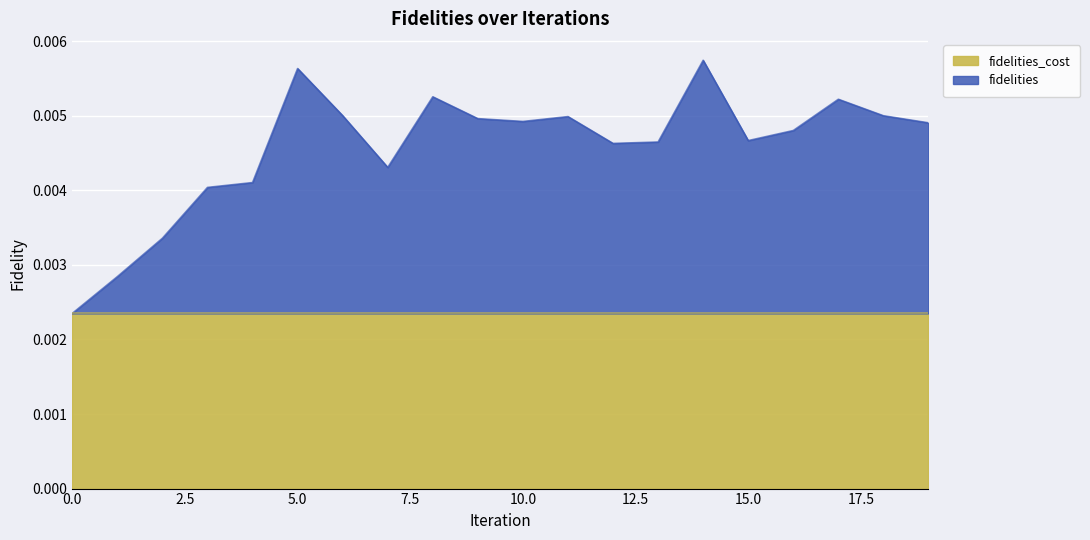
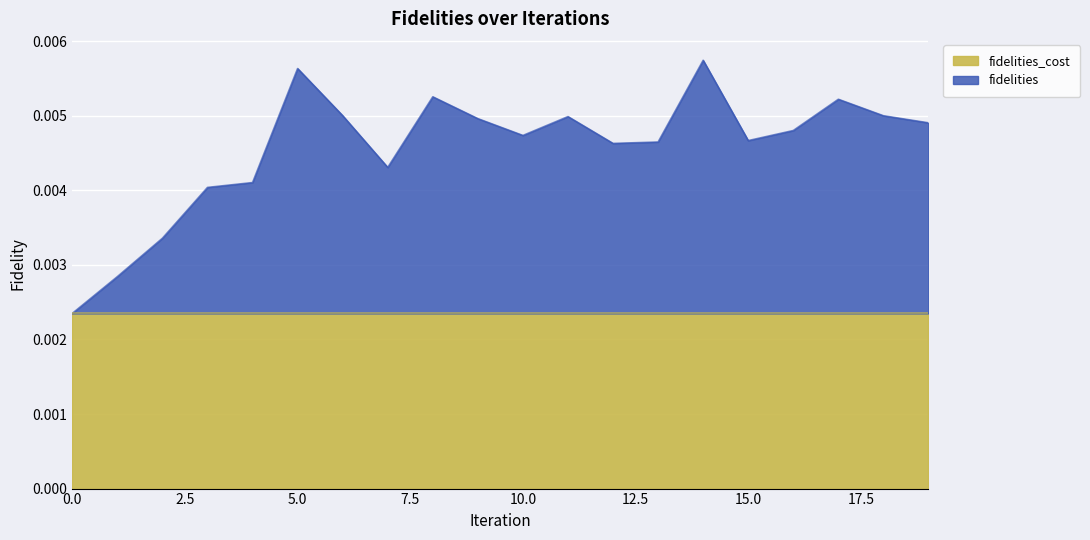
fidelities, 10.0: 0.0049 -> 0.0047
